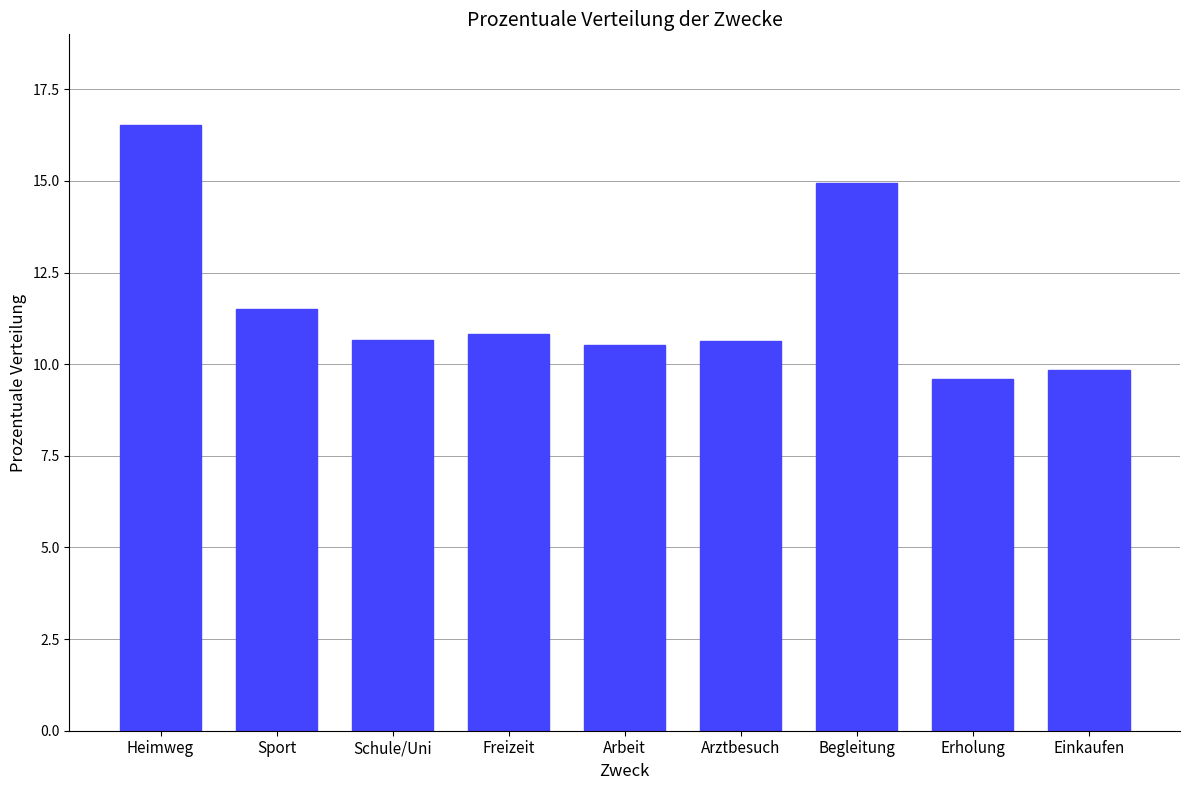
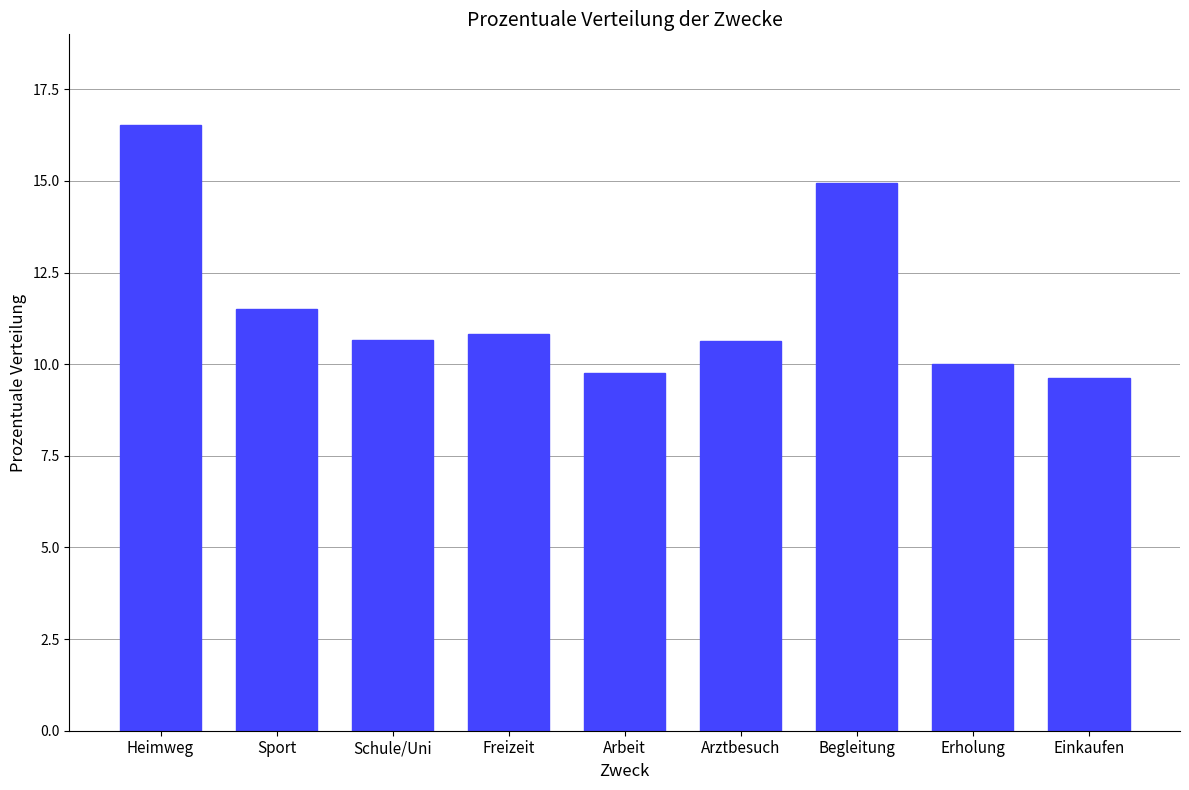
Arbeit: 10.5 -> 9.8
Erholung: 9.6 -> 10.0
Einkaufen: 9.8 -> 9.6
